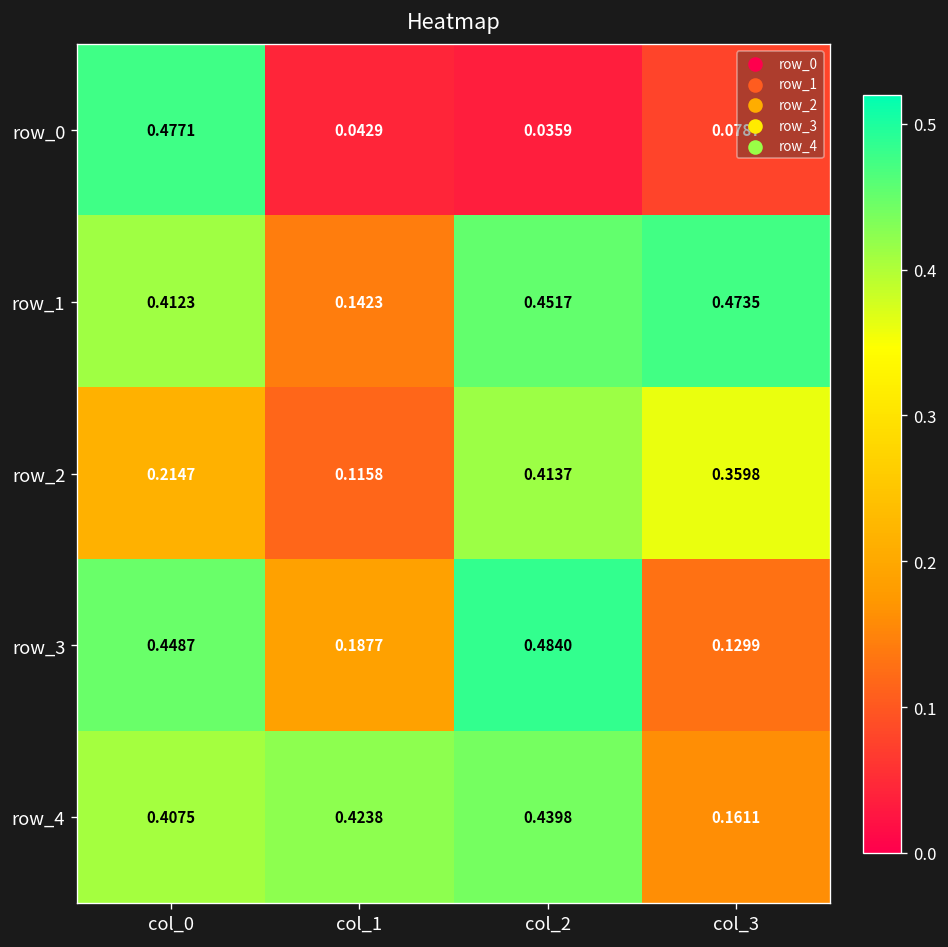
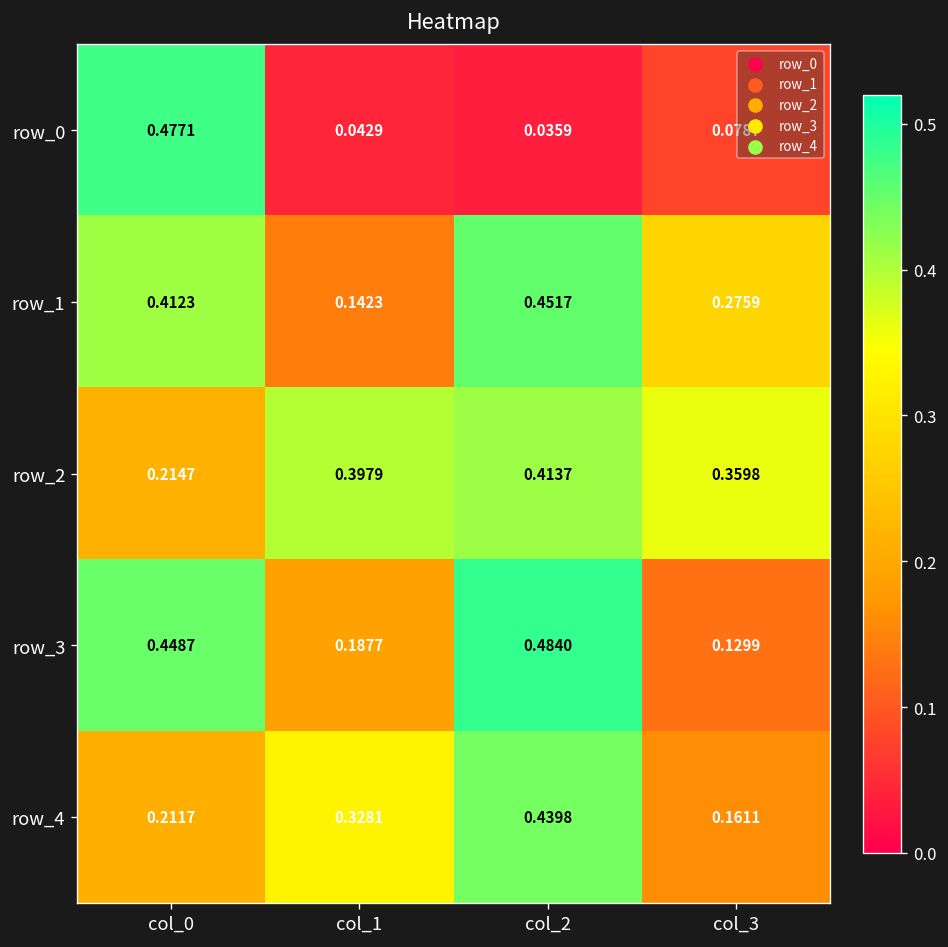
row_1, col_3: 0.4735 -> 0.2759
row_2, col_1: 0.1158 -> 0.3979
row_4, col_0: 0.4075 -> 0.2117
row_4, col_1: 0.4238 -> 0.3281
